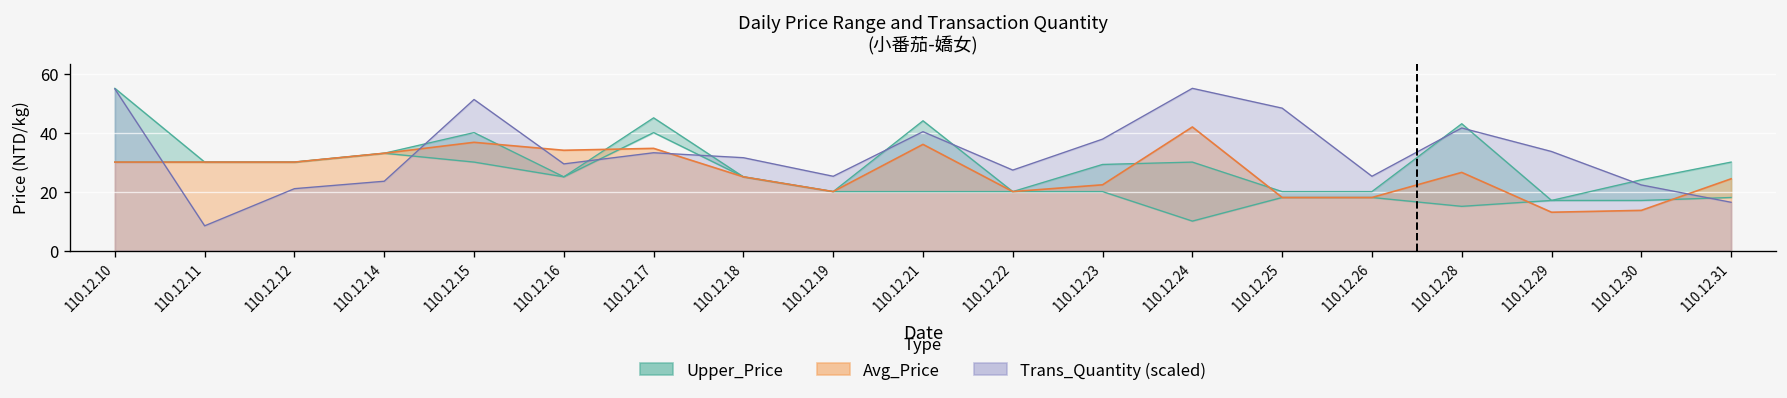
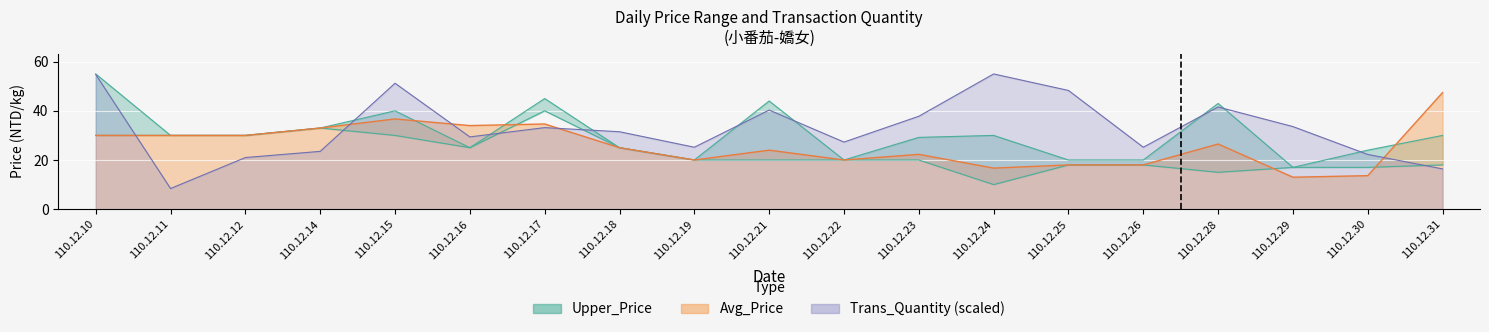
Avg_Price, 110.12.21: 36 -> 24
Avg_Price, 110.12.24: 42 -> 17
Avg_Price, 110.12.31: 24 -> 47
